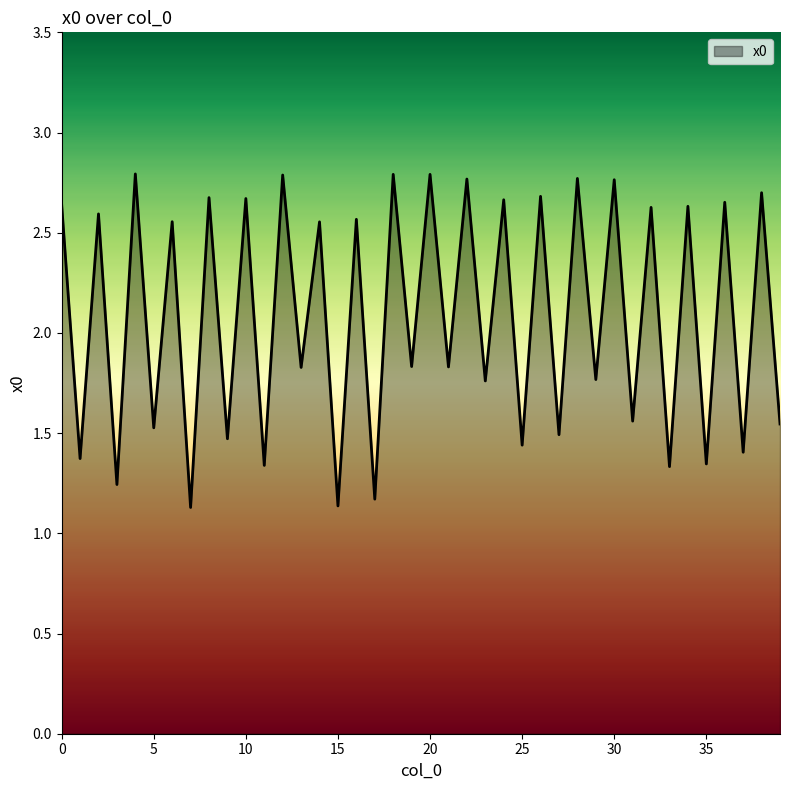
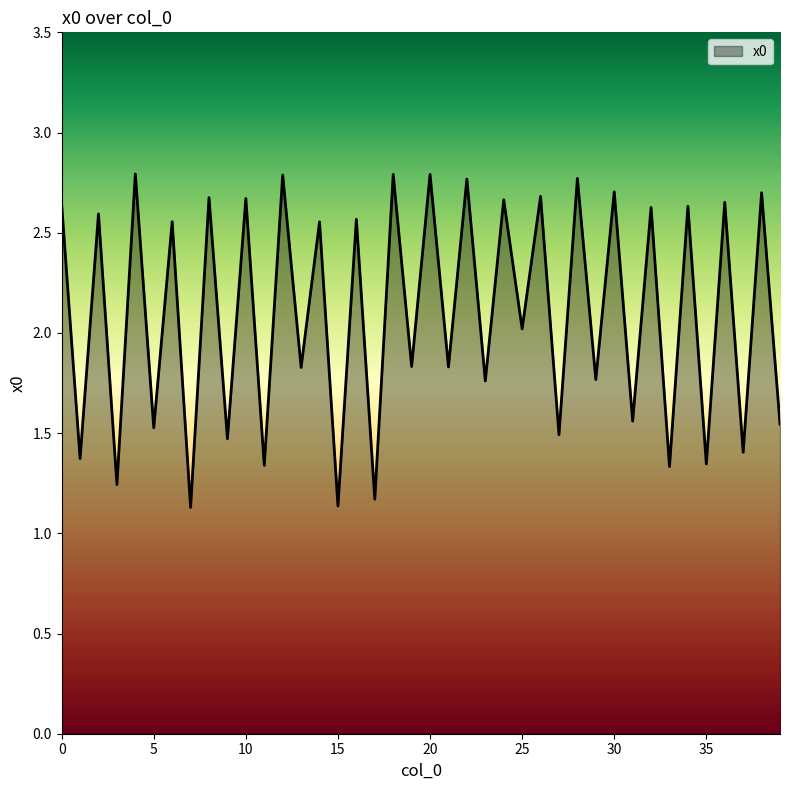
25: 1.44 -> 2.02
30: 2.76 -> 2.70
